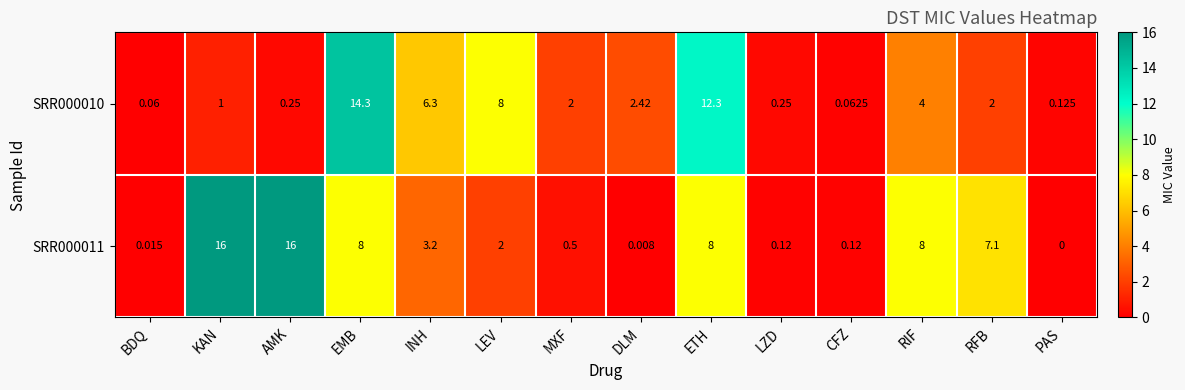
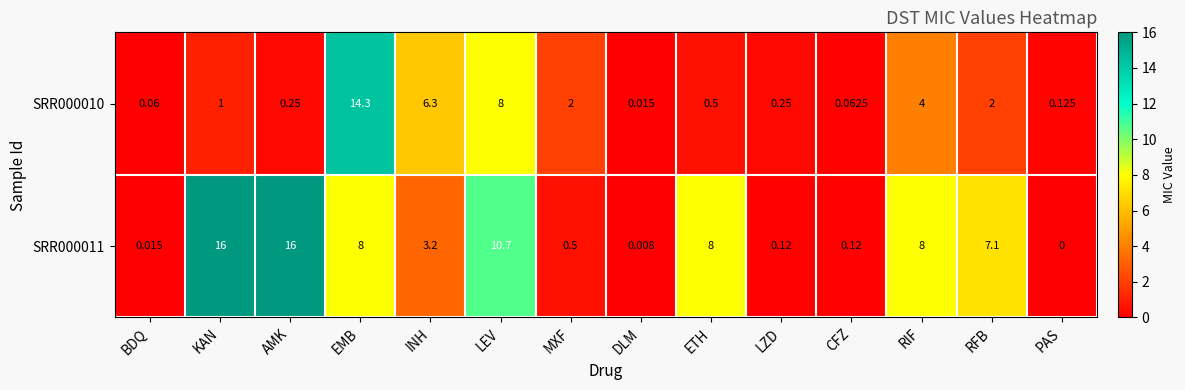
SRR000010, DLM: 2.42 -> 0.015
SRR000010, ETH: 12.3 -> 0.5
SRR000011, LEV: 2 -> 10.7
